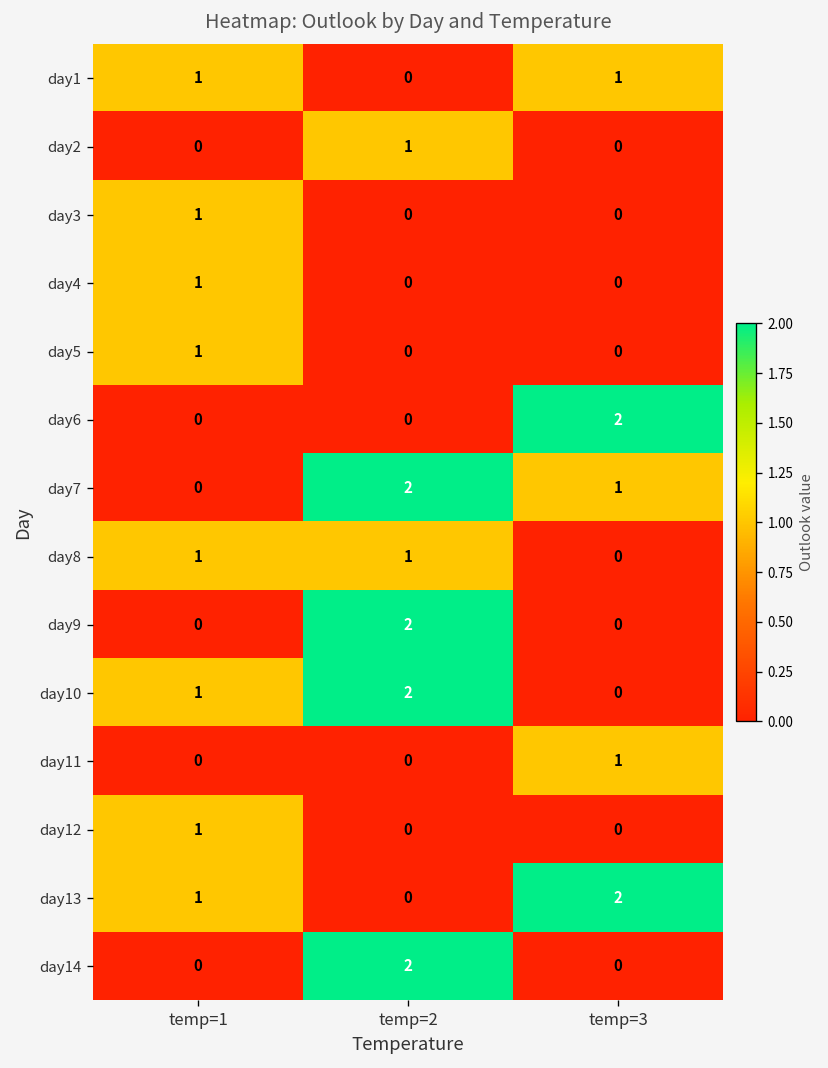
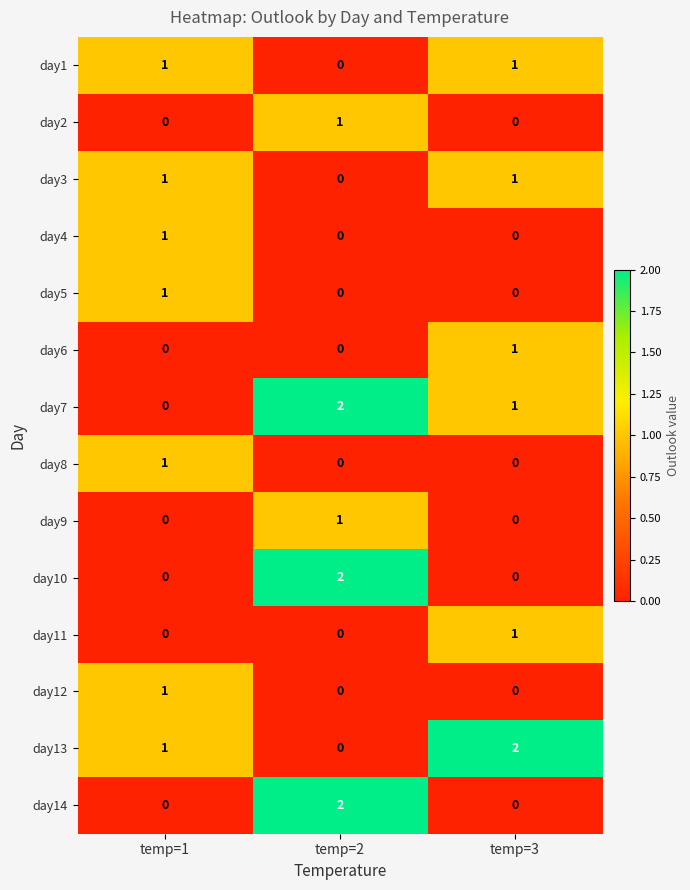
day3, temp=3: 0 -> 1
day6, temp=3: 2 -> 1
day8, temp=2: 1 -> 0
day9, temp=2: 2 -> 1
day10, temp=1: 1 -> 0
